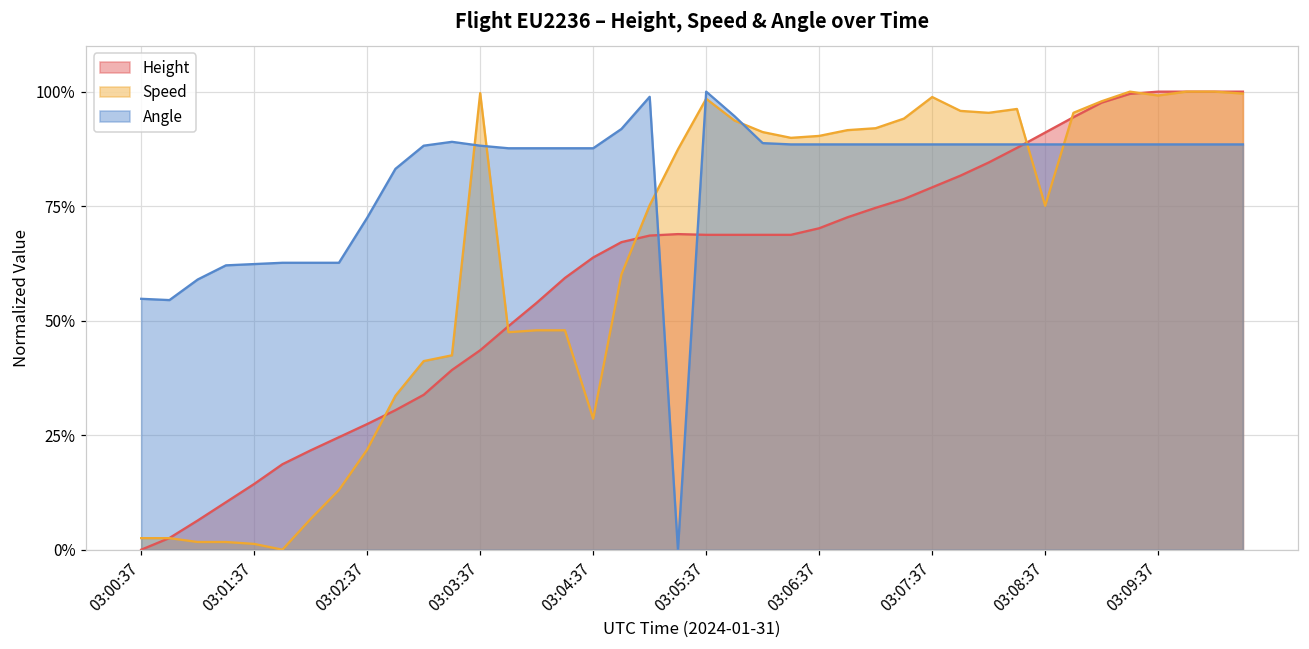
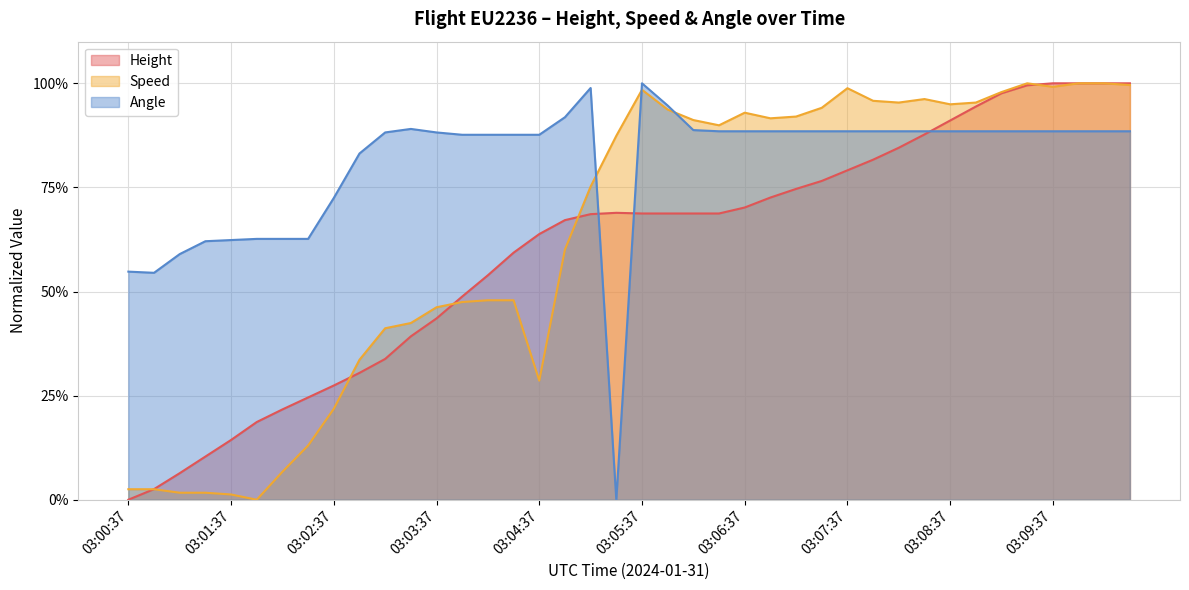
Speed, 03:03:37: 100% -> 46%
Speed, 03:06:37: 90% -> 93%
Speed, 03:08:37: 75% -> 95%
